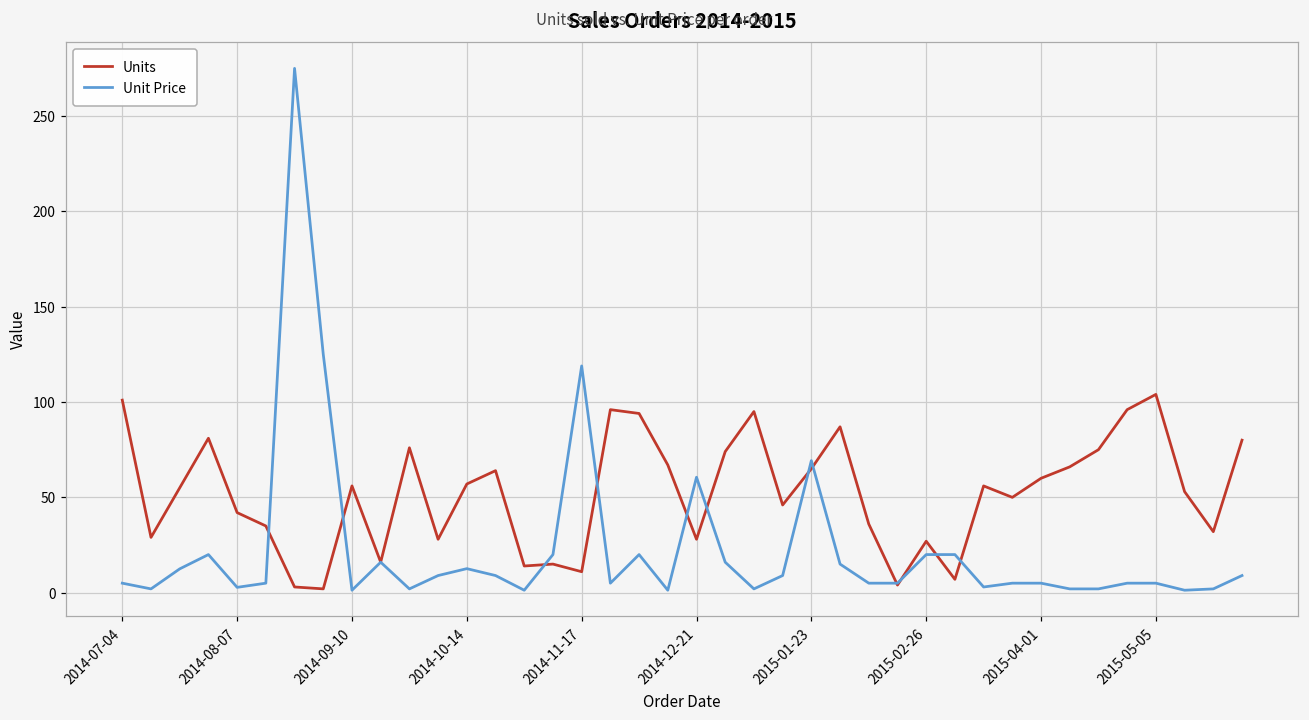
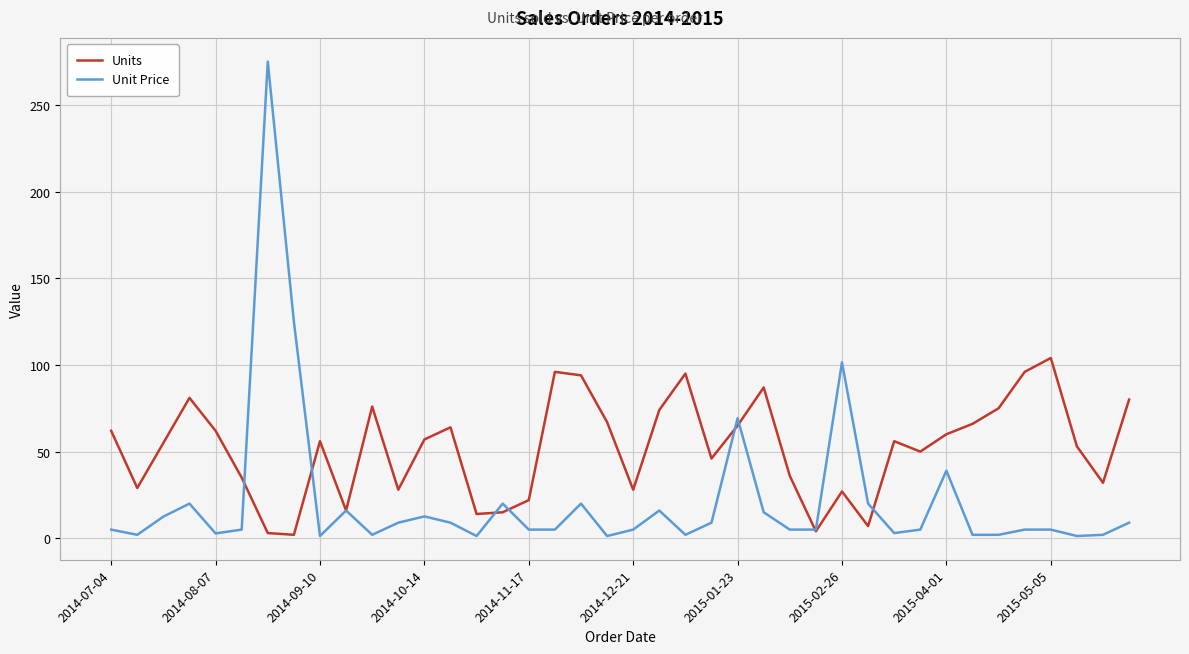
Units, 2014-07-04: 101 -> 62
Units, 2014-08-07: 42 -> 62
Units, 2014-11-17: 11 -> 22
Unit Price, 2014-11-17: 119 -> 5
Unit Price, 2014-12-21: 61 -> 5
Unit Price, 2015-02-26: 20 -> 102
Unit Price, 2015-04-01: 5 -> 39
